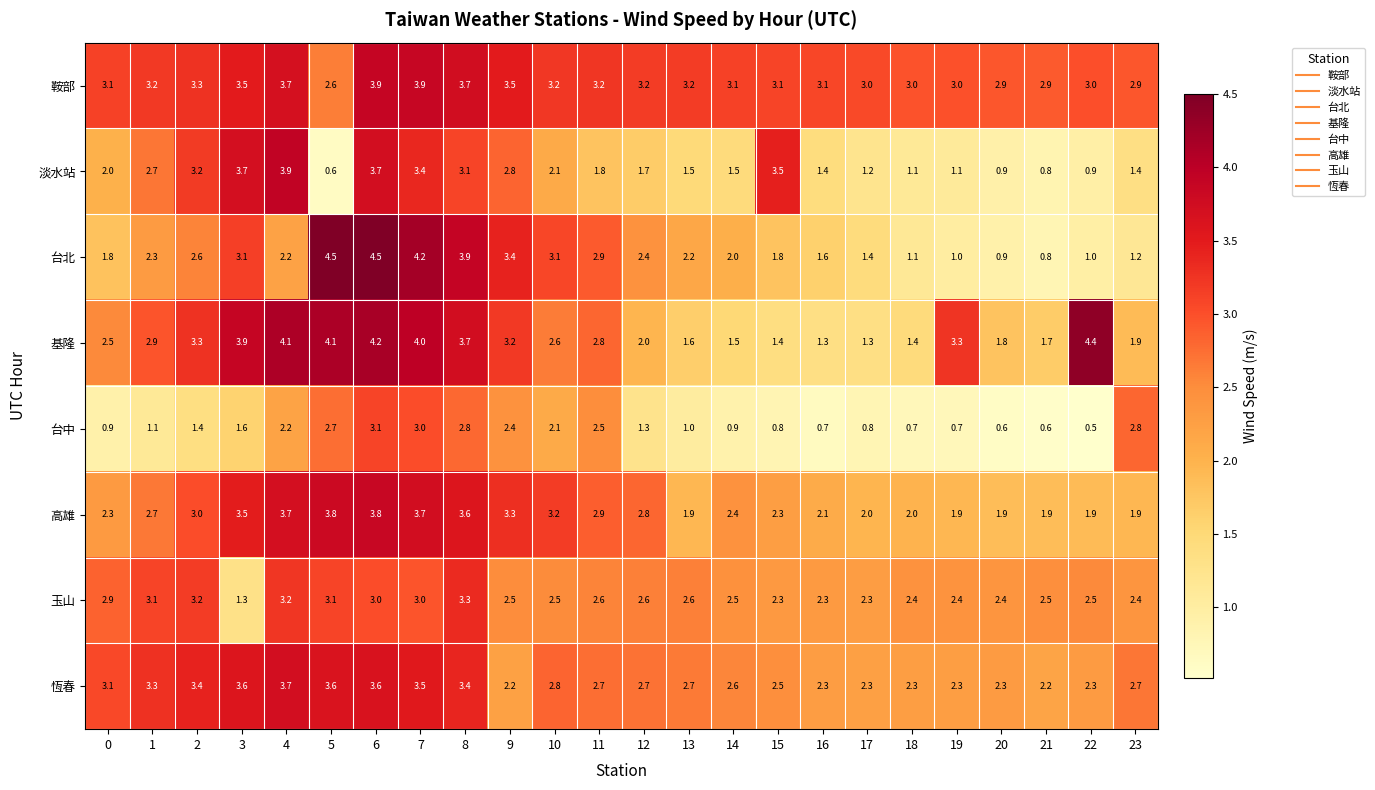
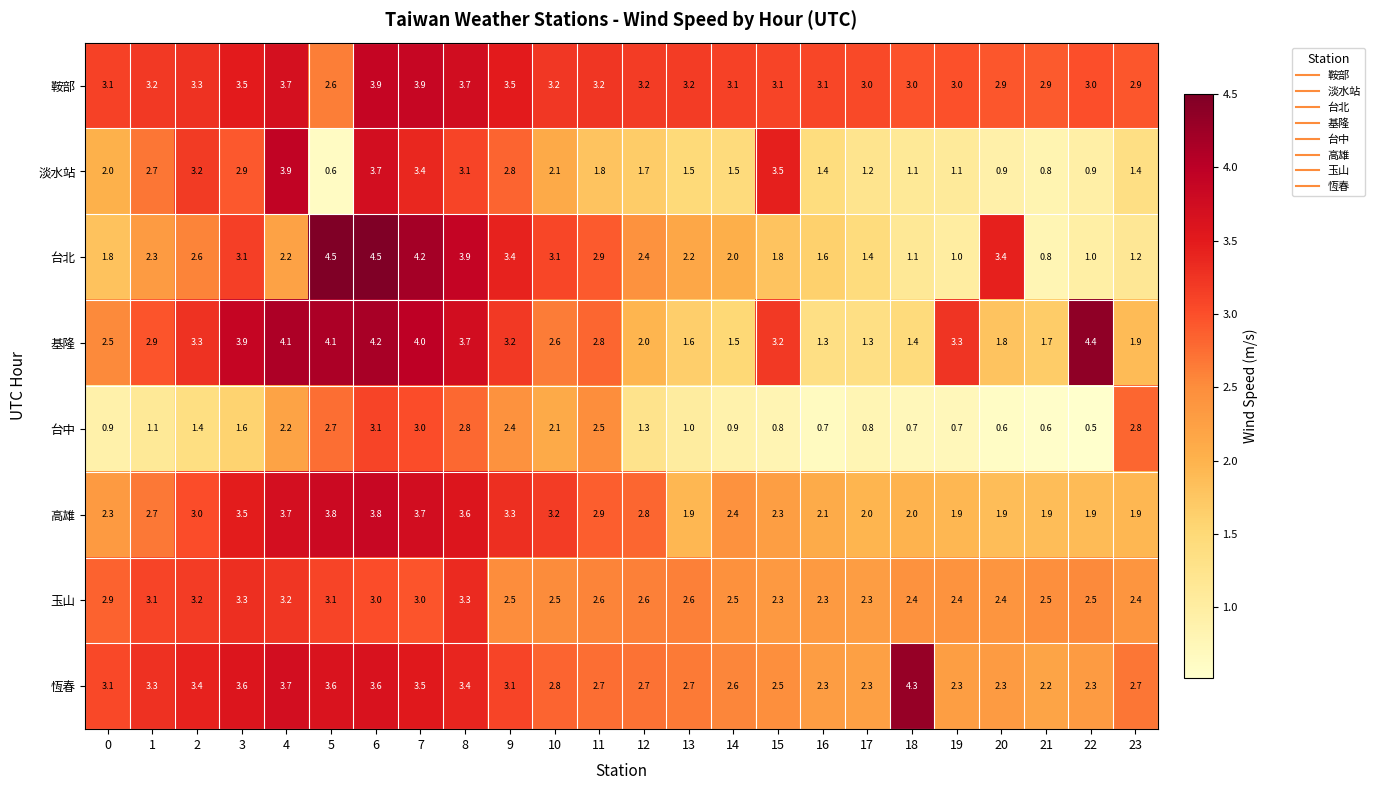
淡水站, 3: 3.7 -> 2.9
台北, 20: 0.9 -> 3.4
基隆, 15: 1.4 -> 3.2
玉山, 3: 1.3 -> 3.3
恆春, 9: 2.2 -> 3.1
恆春, 18: 2.3 -> 4.3
